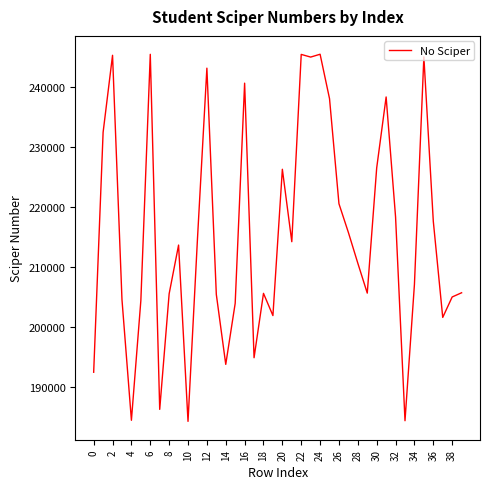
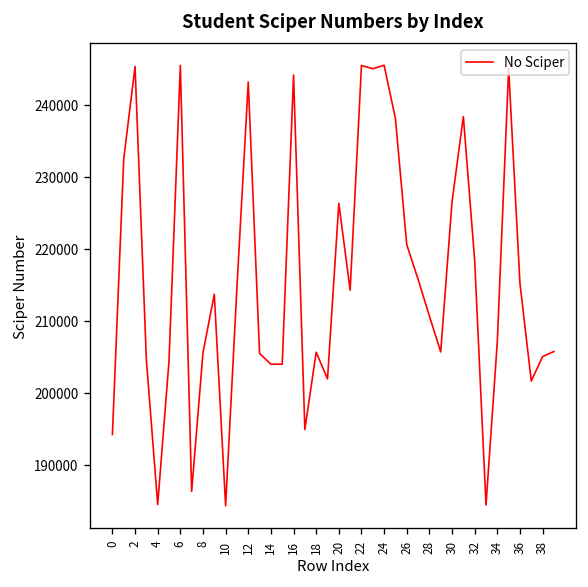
0: 192000 -> 194000
14: 194000 -> 204000
16: 241000 -> 244000
36: 218000 -> 215000
